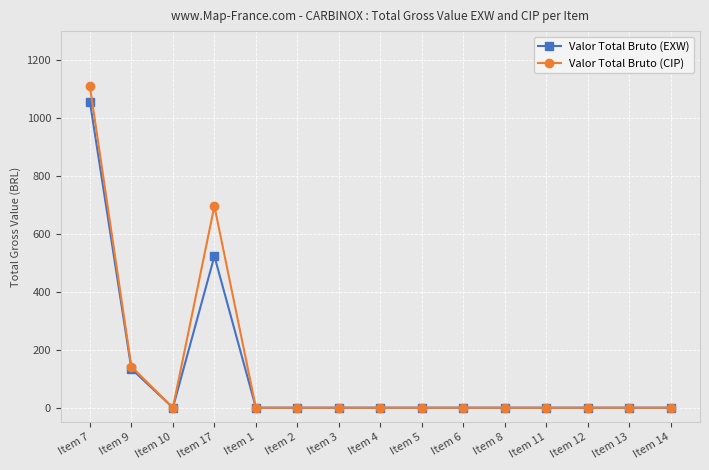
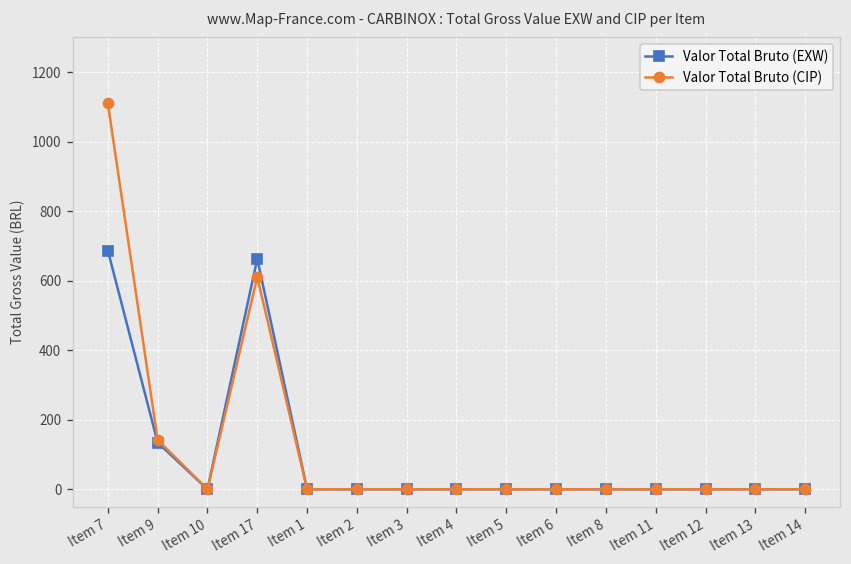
Valor Total Bruto (EXW), Item 7: 1060 -> 690
Valor Total Bruto (EXW), Item 17: 520 -> 660
Valor Total Bruto (CIP), Item 17: 700 -> 610
